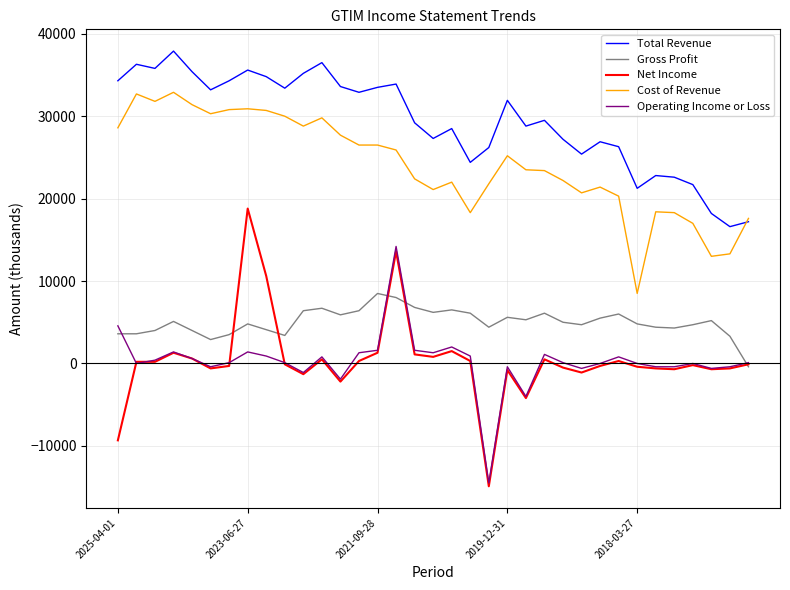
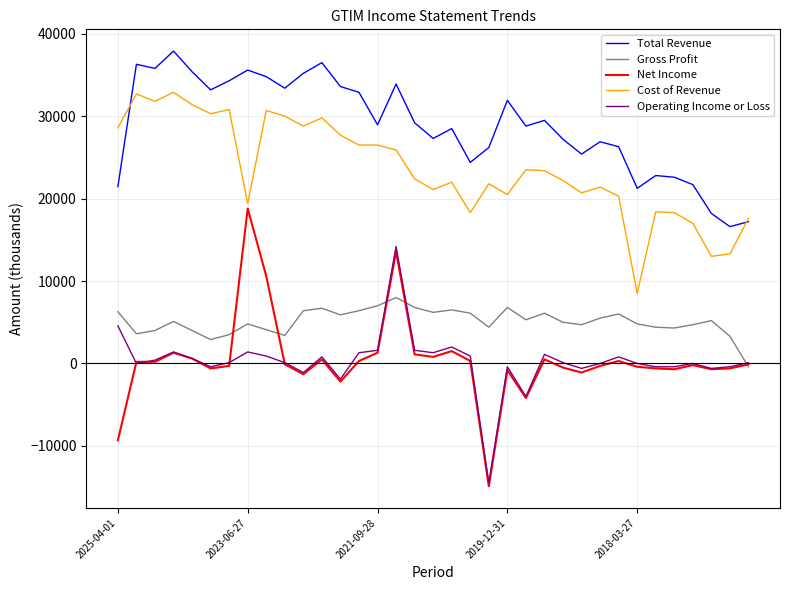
Total Revenue, 2025-04-01: 34000 -> 21000
Gross Profit, 2025-04-01: 4000 -> 6000
Cost of Revenue, 2023-06-27: 31000 -> 19000
Total Revenue, 2021-09-28: 34000 -> 29000
Gross Profit, 2021-09-28: 8000 -> 7000
Gross Profit, 2019-12-31: 6000 -> 7000
Cost of Revenue, 2019-12-31: 25000 -> 21000
